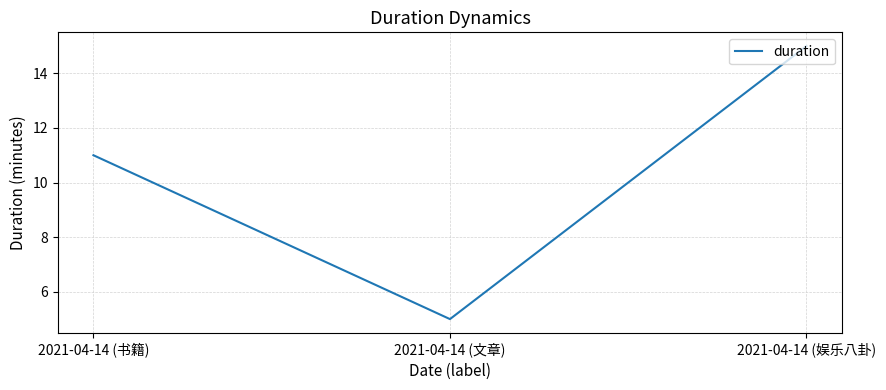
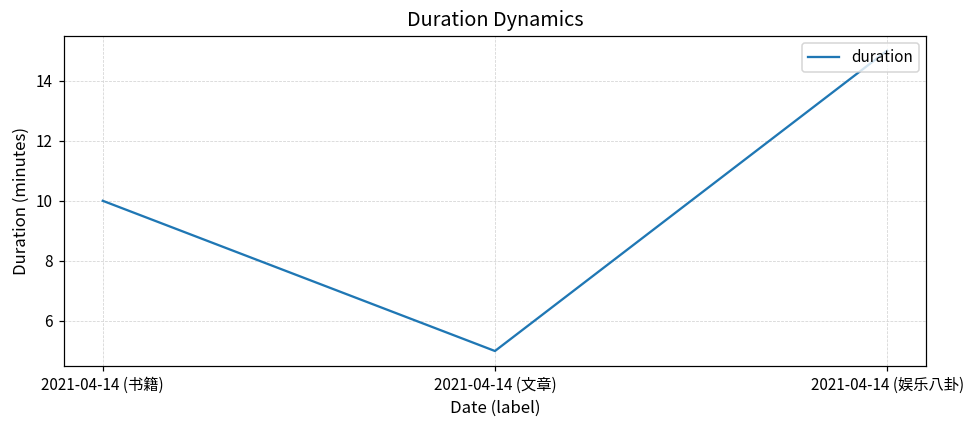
2021-04-14 (书籍): 11 -> 10
